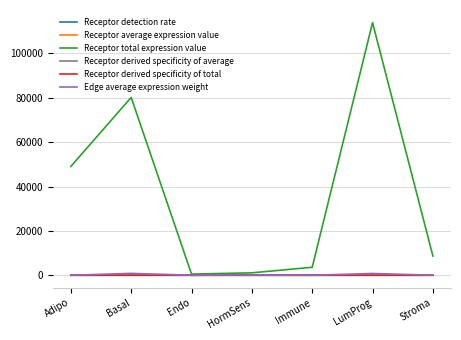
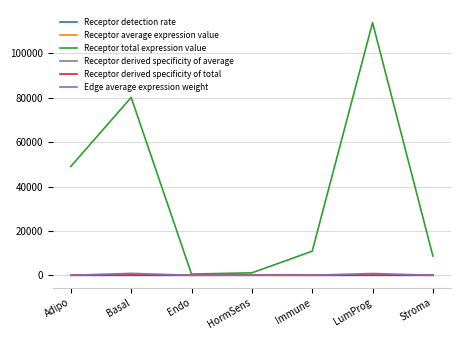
Receptor total expression value, Immune: 4000 -> 11000
